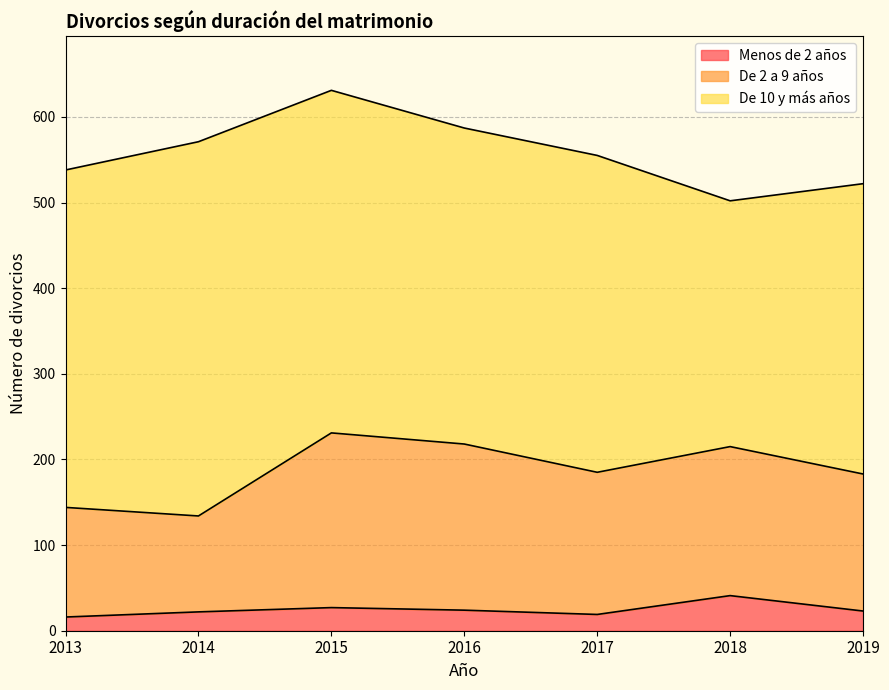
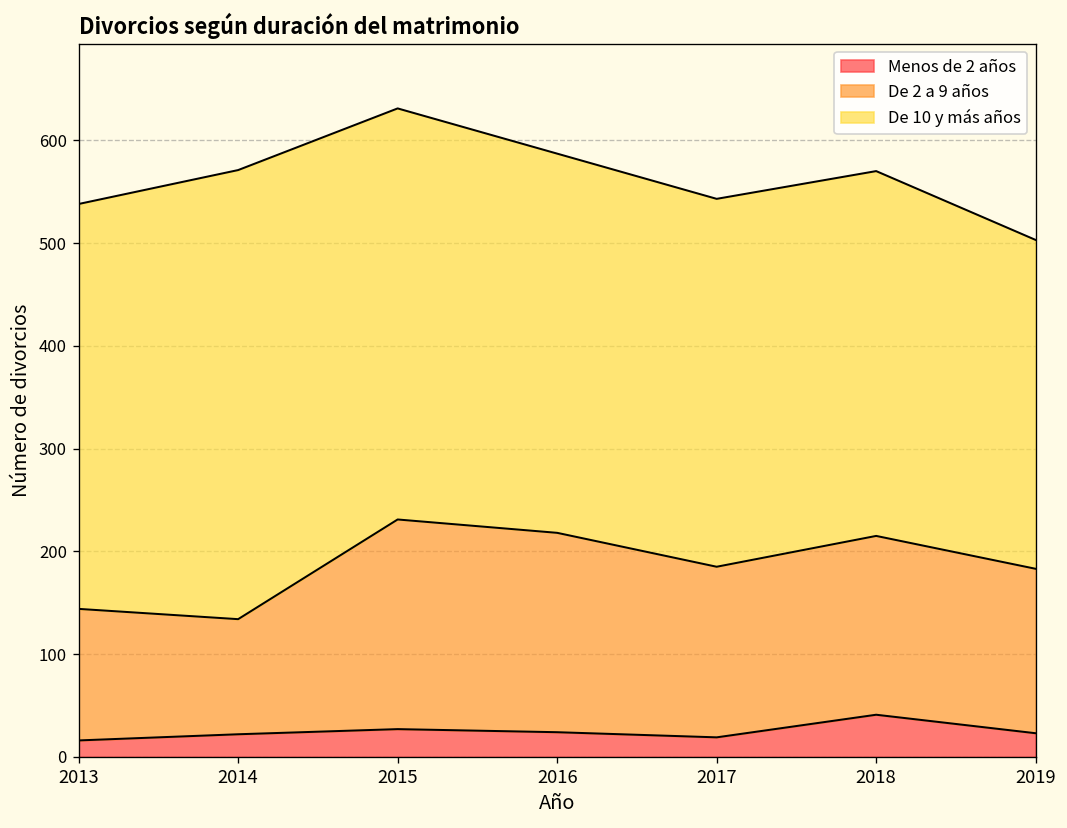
De 10 y más años, 2017: 370 -> 360
De 10 y más años, 2018: 290 -> 360
De 10 y más años, 2019: 340 -> 320
